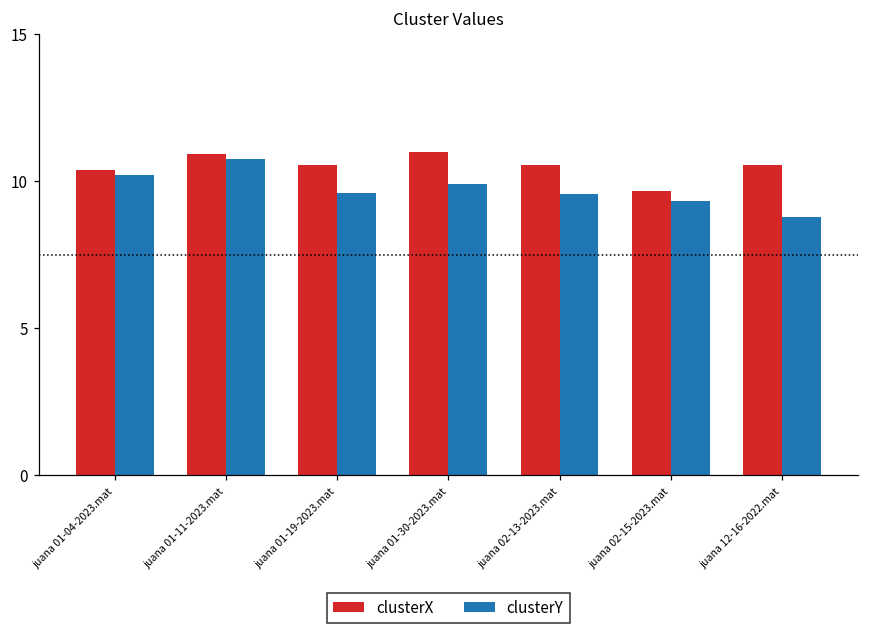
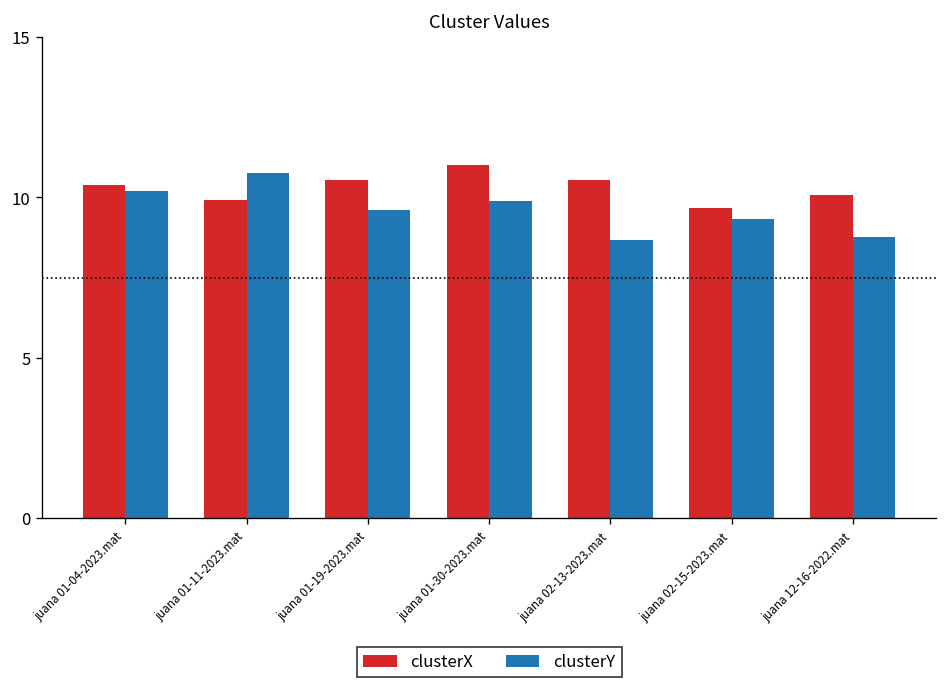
clusterX, juana 01-11-2023.mat: 10.9 -> 9.9
clusterY, juana 02-13-2023.mat: 9.6 -> 8.7
clusterX, juana 12-16-2022.mat: 10.6 -> 10.1
